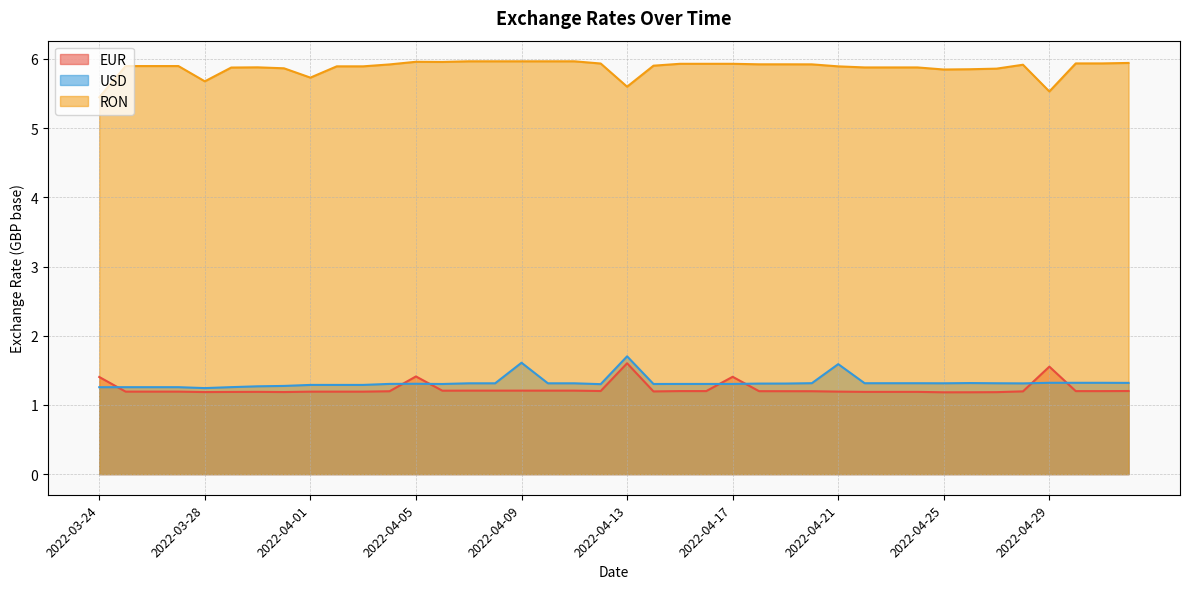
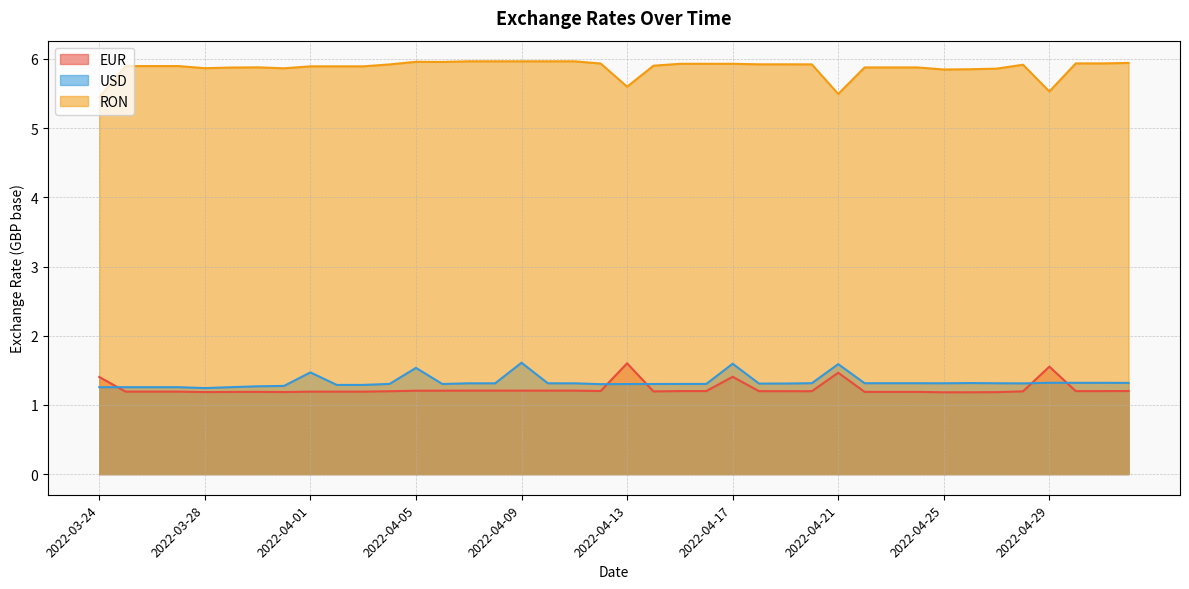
RON, 2022-03-28: 5.7 -> 5.9
USD, 2022-04-01: 1.3 -> 1.5
RON, 2022-04-01: 5.7 -> 5.9
EUR, 2022-04-05: 1.4 -> 1.2
USD, 2022-04-05: 1.3 -> 1.5
USD, 2022-04-13: 1.7 -> 1.3
USD, 2022-04-17: 1.3 -> 1.6
EUR, 2022-04-21: 1.2 -> 1.5
RON, 2022-04-21: 5.9 -> 5.5
